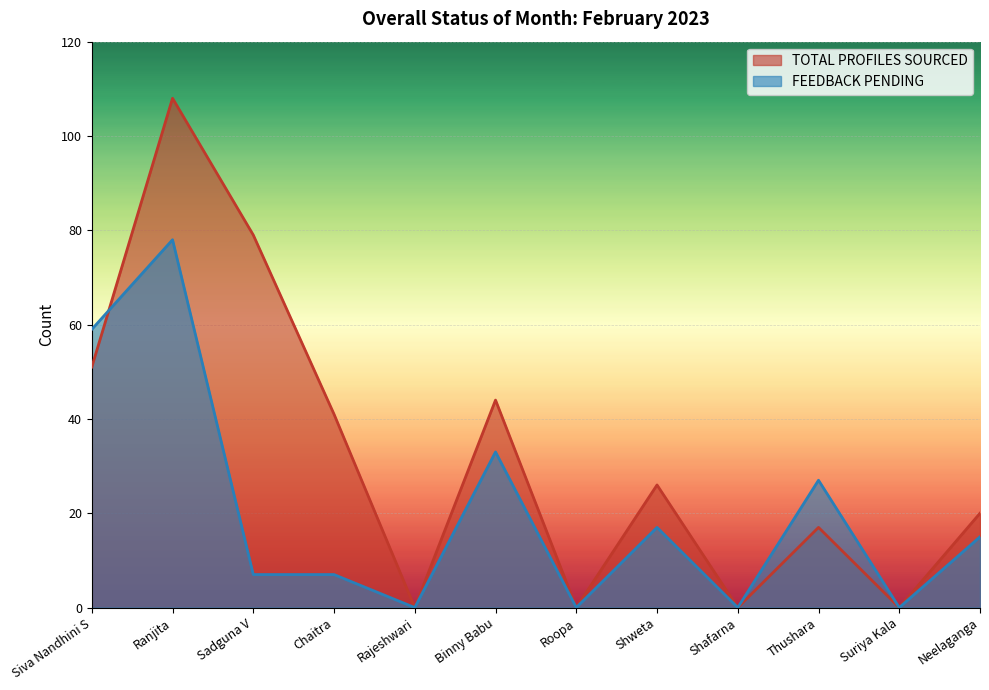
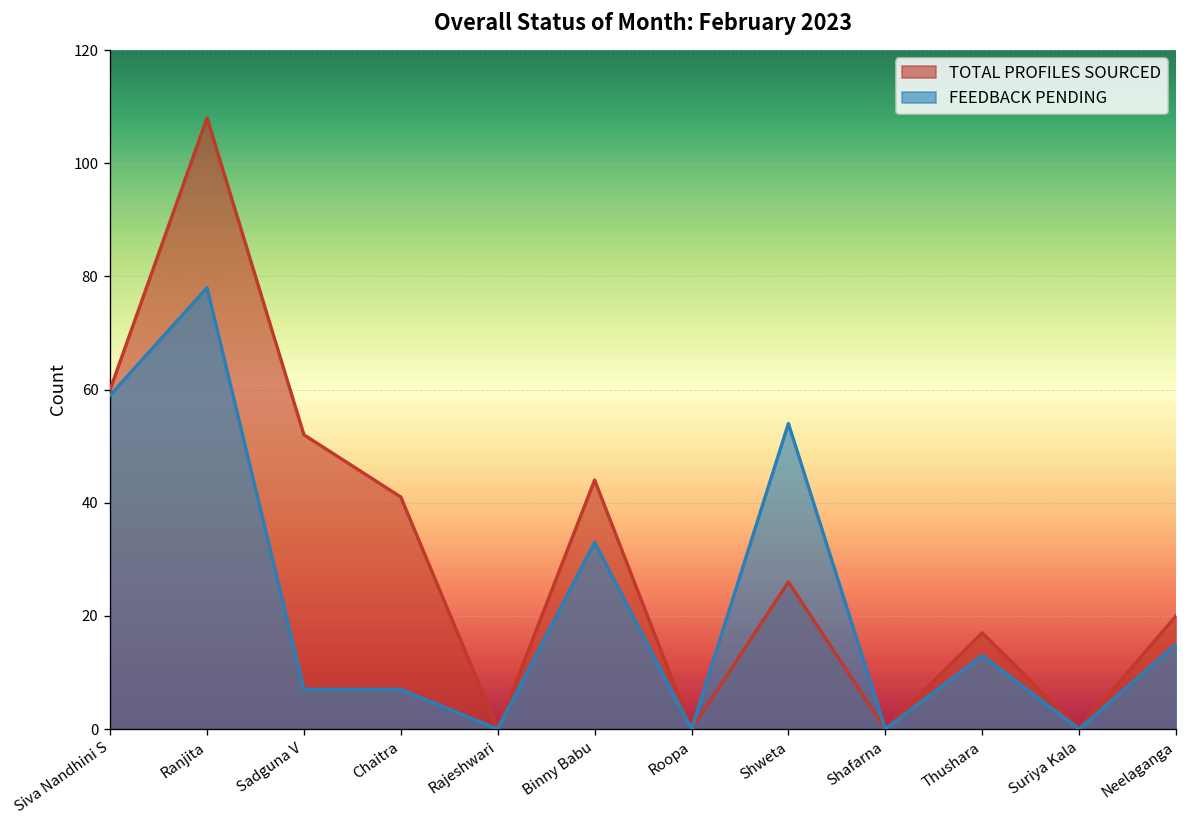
TOTAL PROFILES SOURCED, Siva Nandhini S: 51 -> 60
TOTAL PROFILES SOURCED, Sadguna V: 79 -> 52
FEEDBACK PENDING, Shweta: 17 -> 54
FEEDBACK PENDING, Thushara: 27 -> 13
